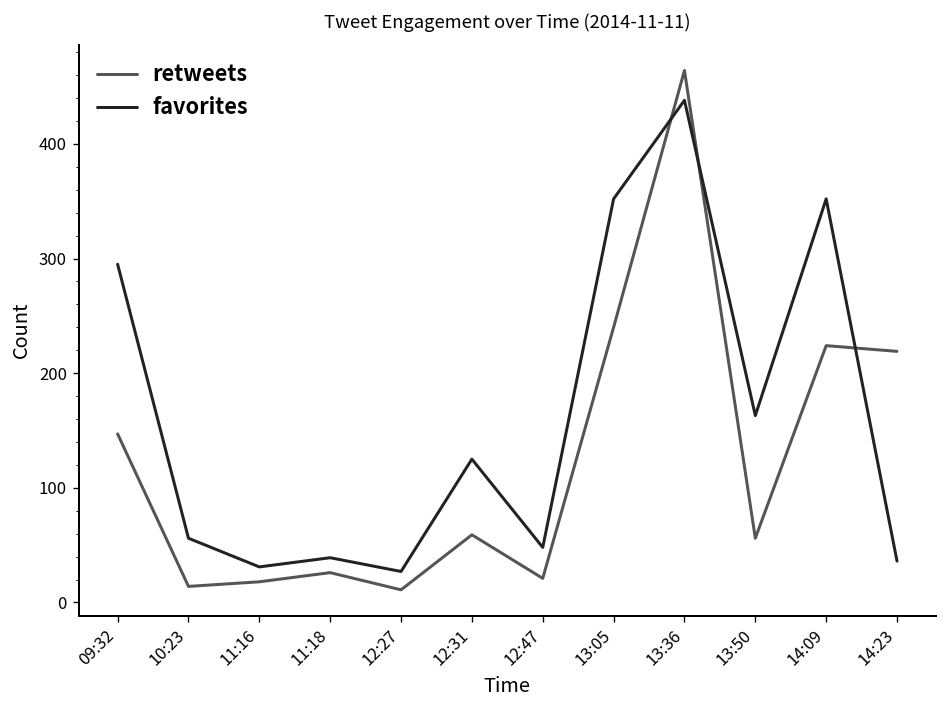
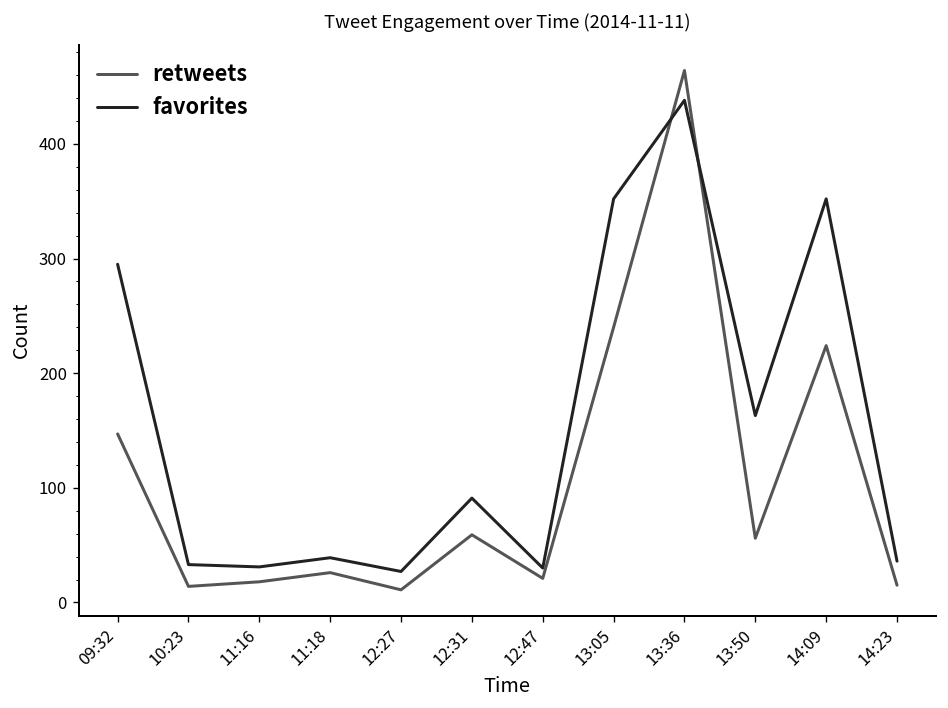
favorites, 10:23: 60 -> 30
favorites, 12:31: 130 -> 90
favorites, 12:47: 50 -> 30
retweets, 14:23: 220 -> 20
